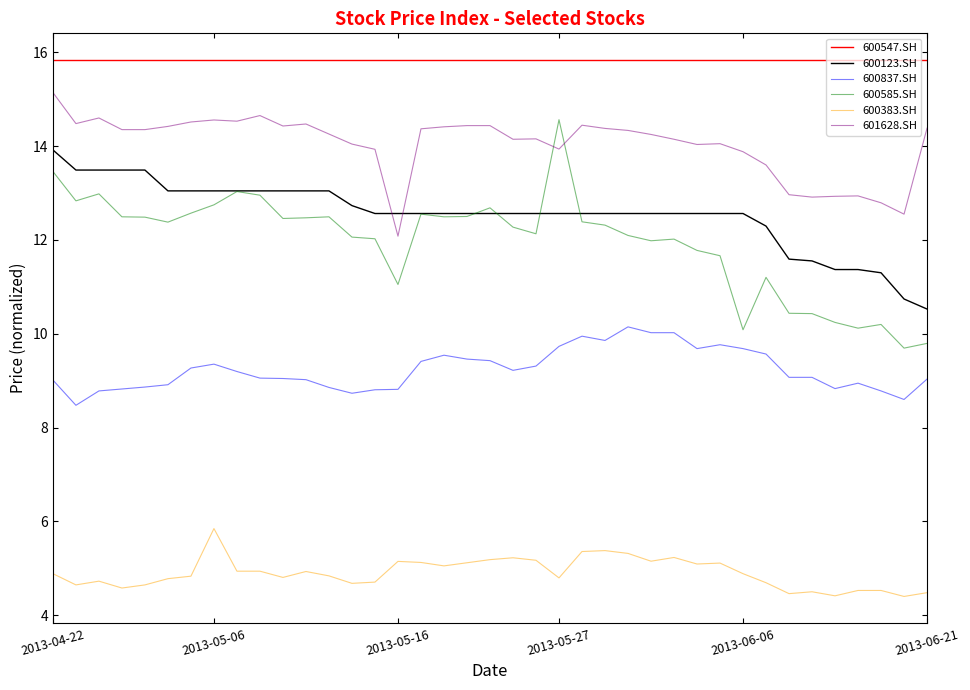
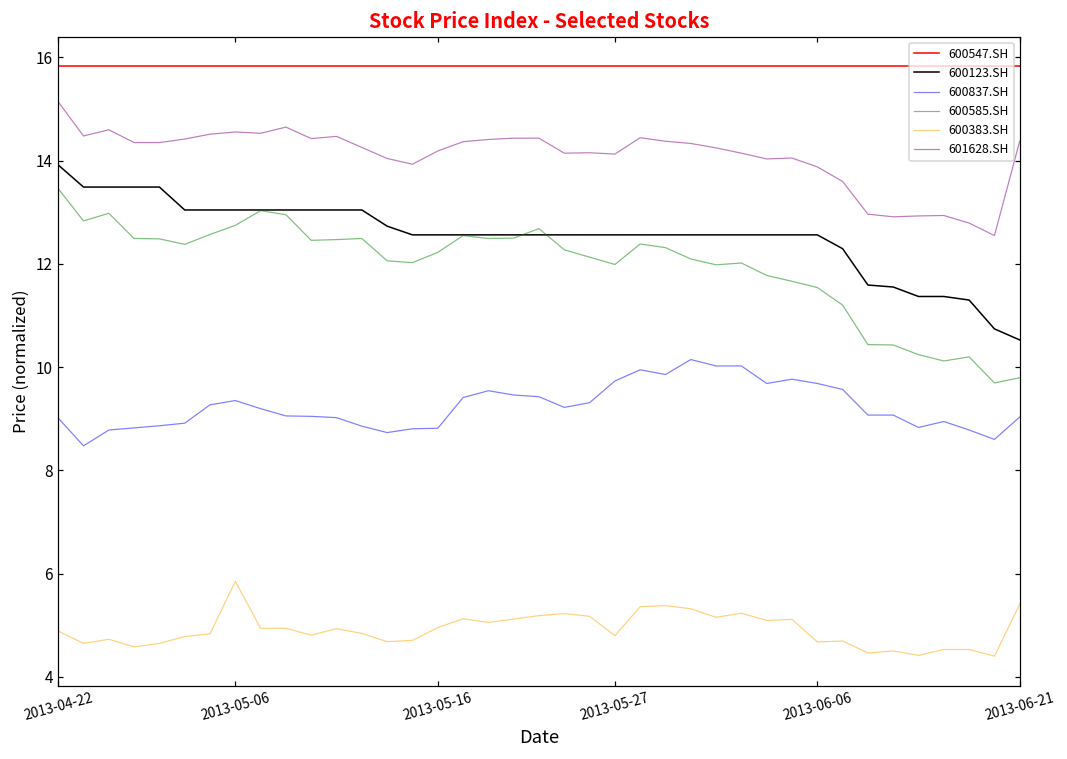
600585.SH, 2013-05-16: 11.0 -> 12.2
600383.SH, 2013-05-16: 5.1 -> 5.0
601628.SH, 2013-05-16: 12.1 -> 14.2
600585.SH, 2013-05-27: 14.6 -> 12.0
601628.SH, 2013-05-27: 13.9 -> 14.1
600585.SH, 2013-06-06: 10.1 -> 11.5
600383.SH, 2013-06-06: 4.9 -> 4.7
600383.SH, 2013-06-21: 4.5 -> 5.4
